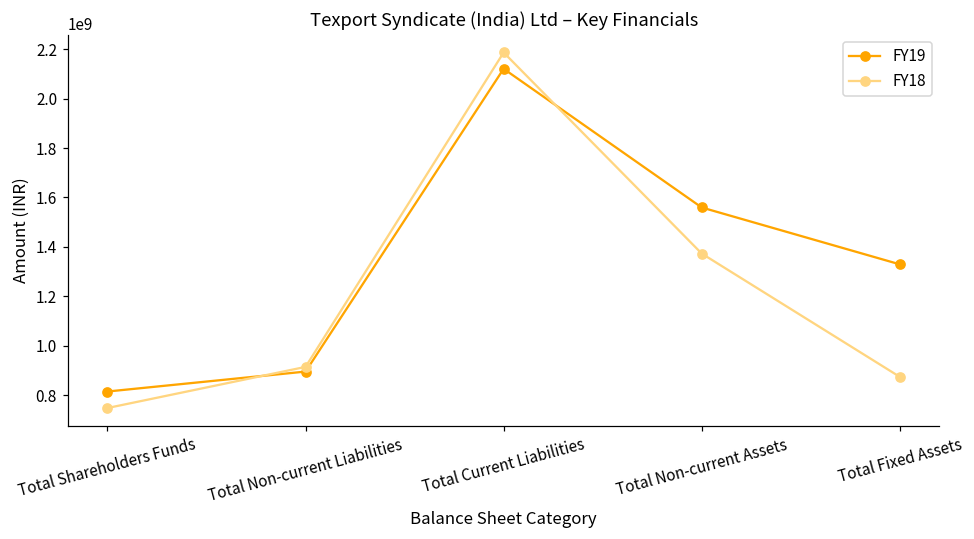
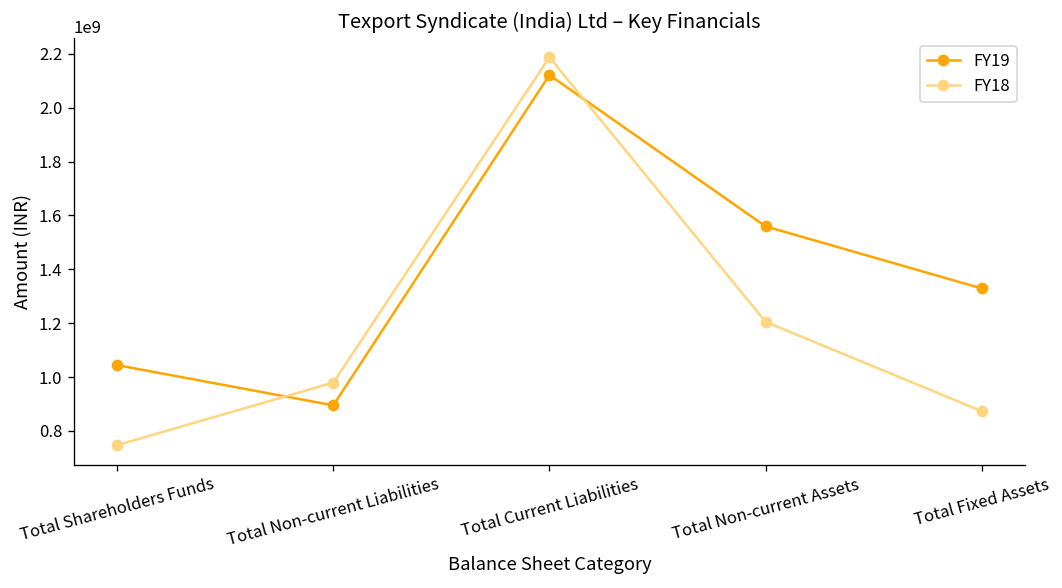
FY19, Total Shareholders Funds: 810000000 -> 1040000000
FY18, Total Non-current Liabilities: 910000000 -> 980000000
FY18, Total Non-current Assets: 1370000000 -> 1210000000
